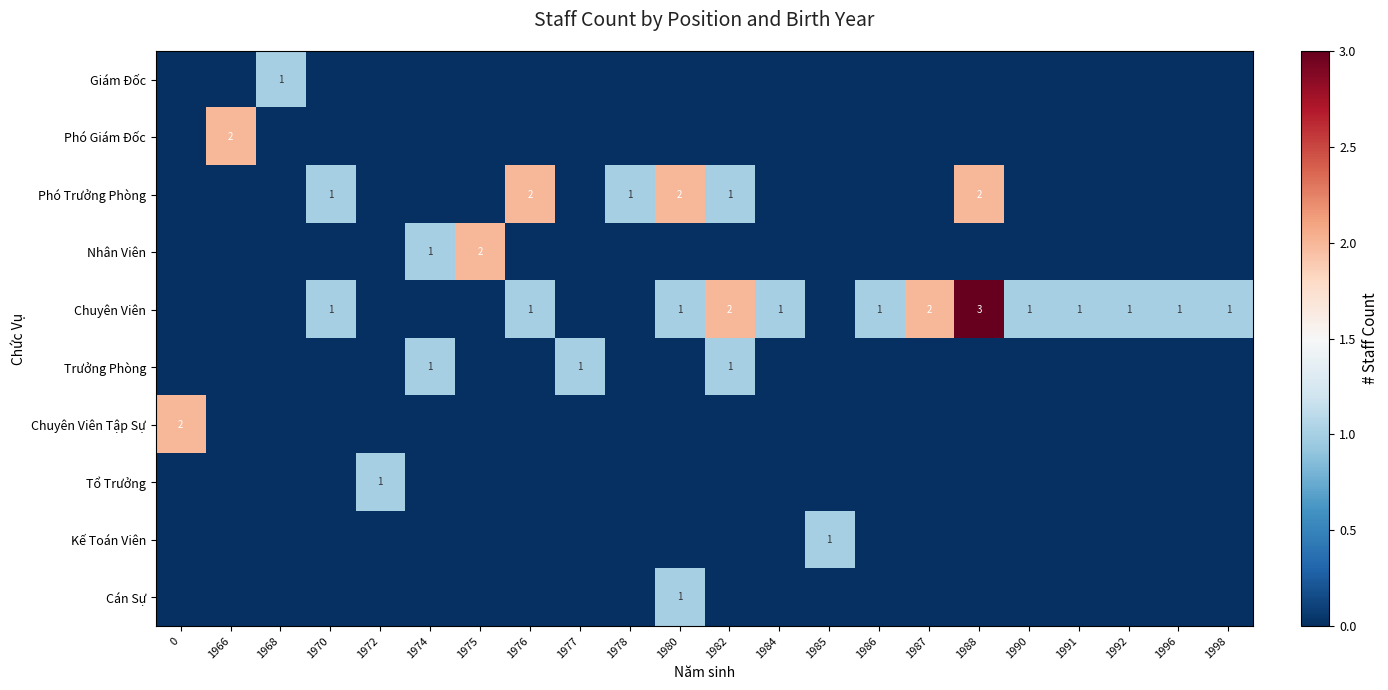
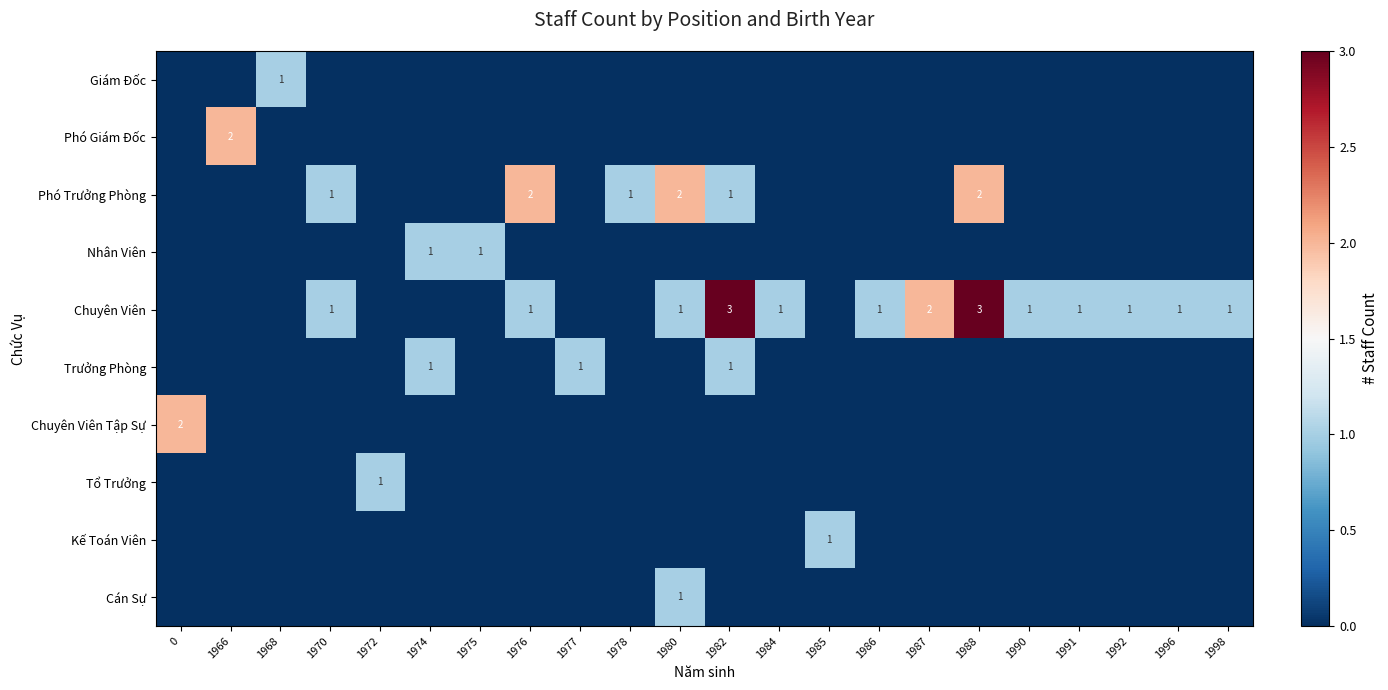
Nhân Viên, 1975: 2 -> 1
Chuyên Viên, 1982: 2 -> 3
